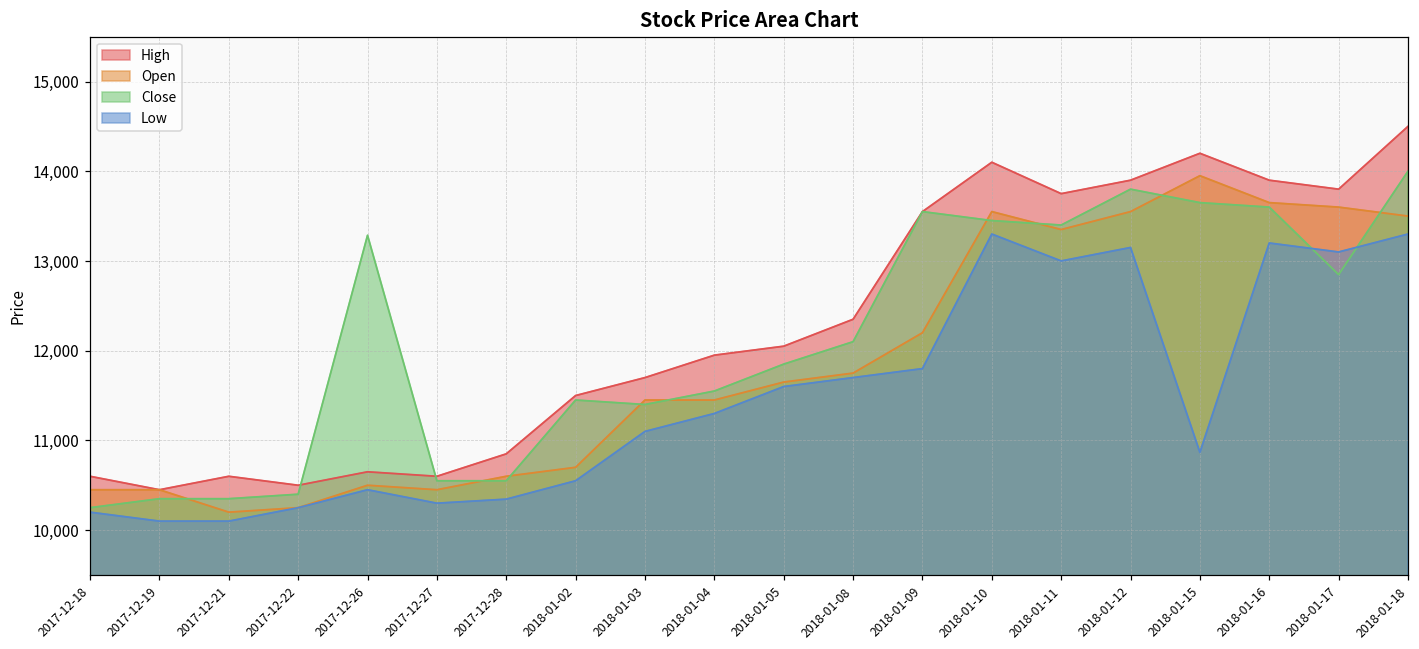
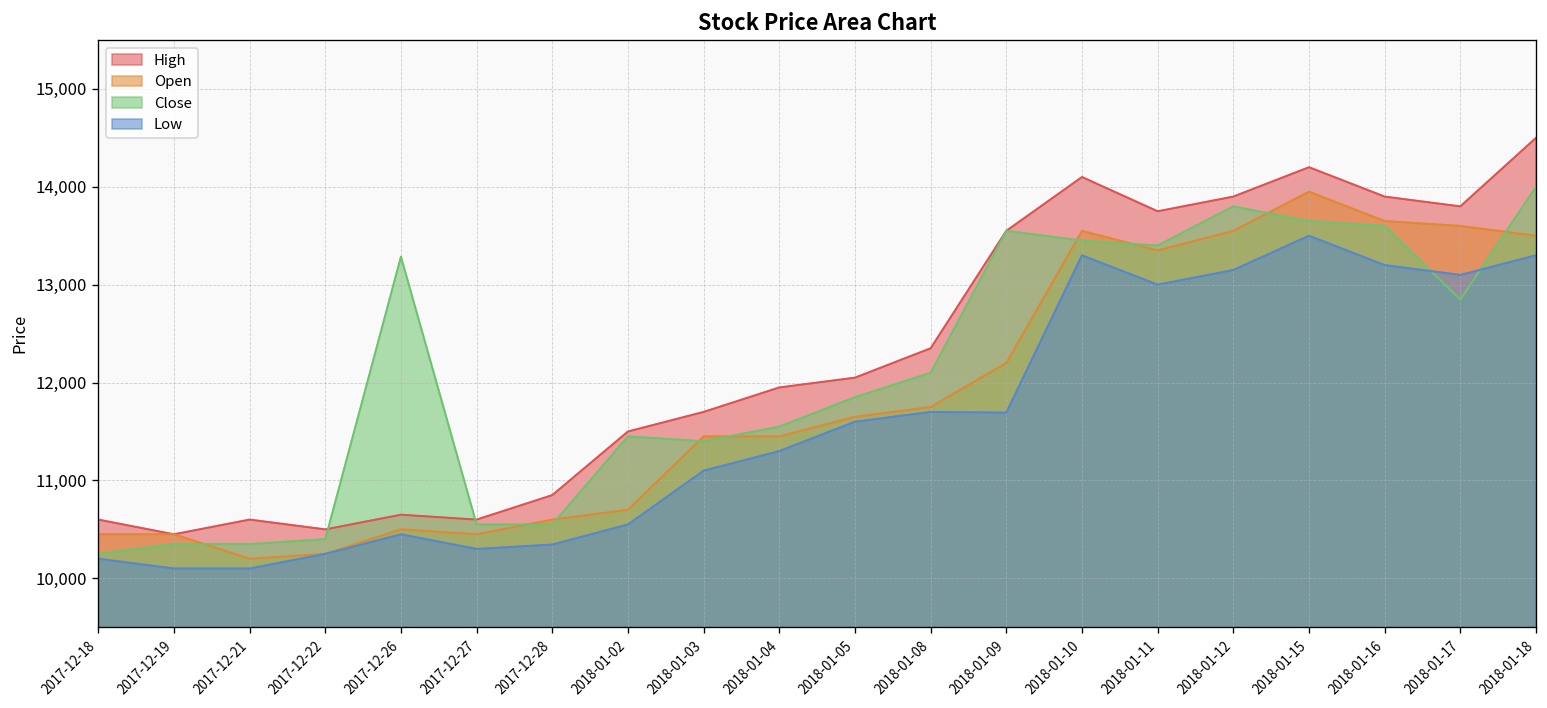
Low, 2018-01-09: 11,800 -> 11,700
Low, 2018-01-15: 10,900 -> 13,500
